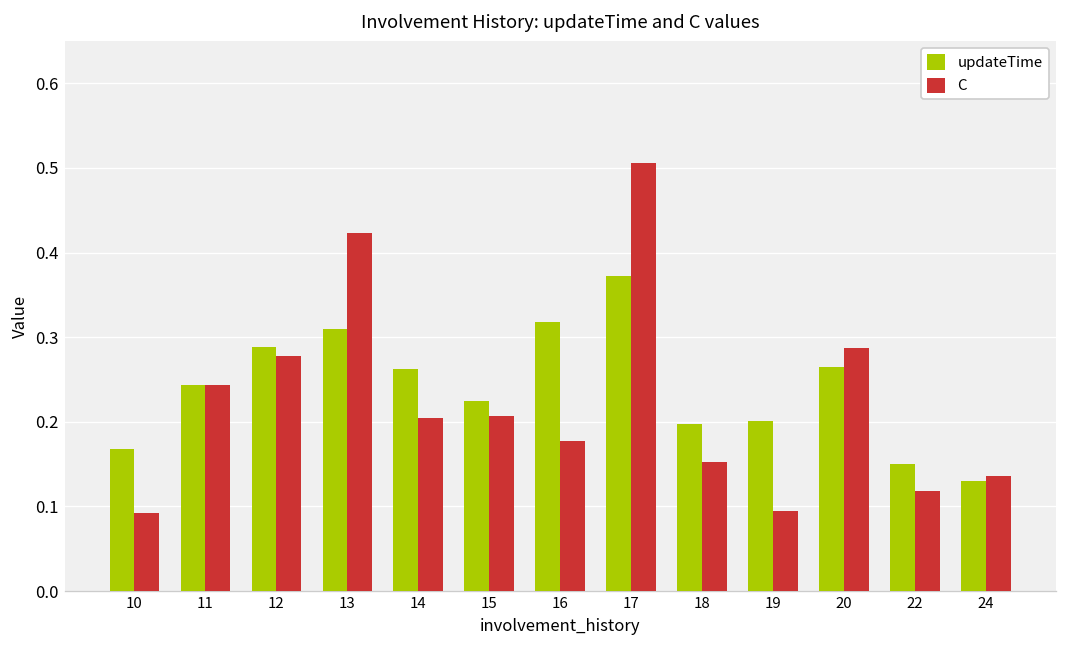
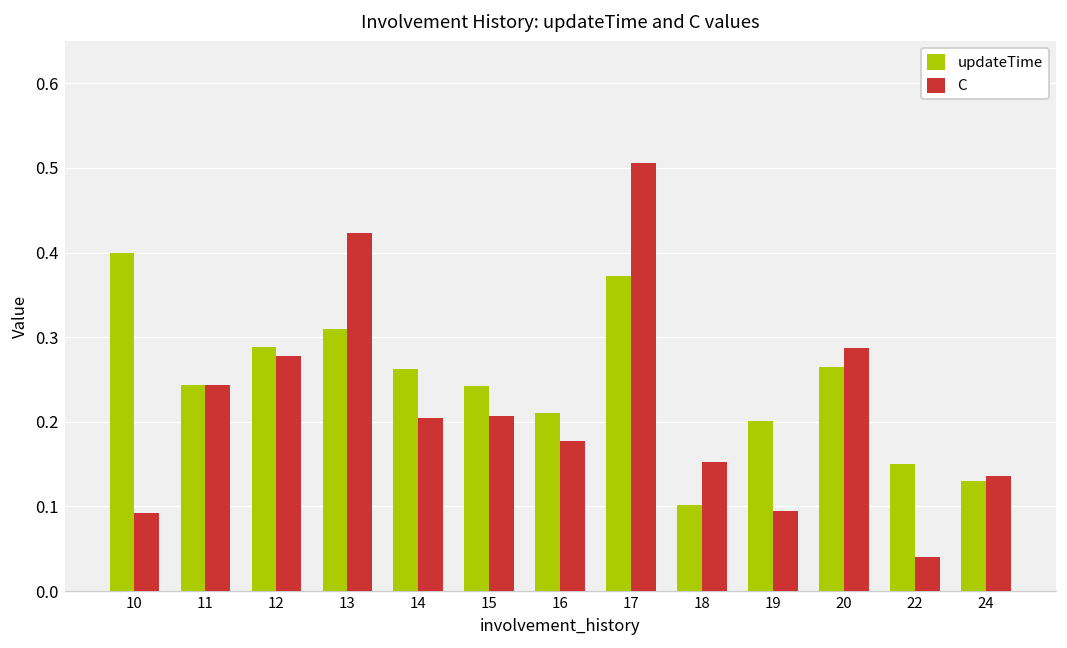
updateTime, 10: 0.17 -> 0.40
updateTime, 15: 0.22 -> 0.24
updateTime, 16: 0.32 -> 0.21
updateTime, 18: 0.20 -> 0.10
C, 22: 0.12 -> 0.04
